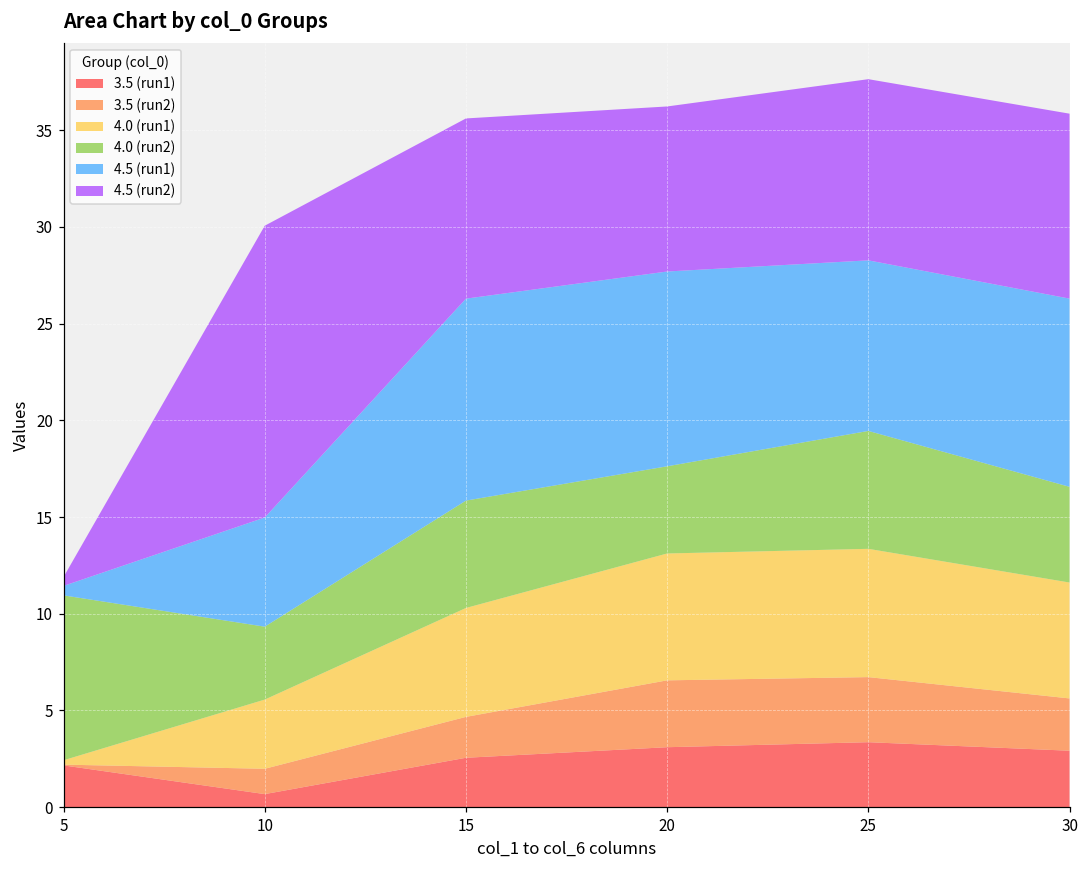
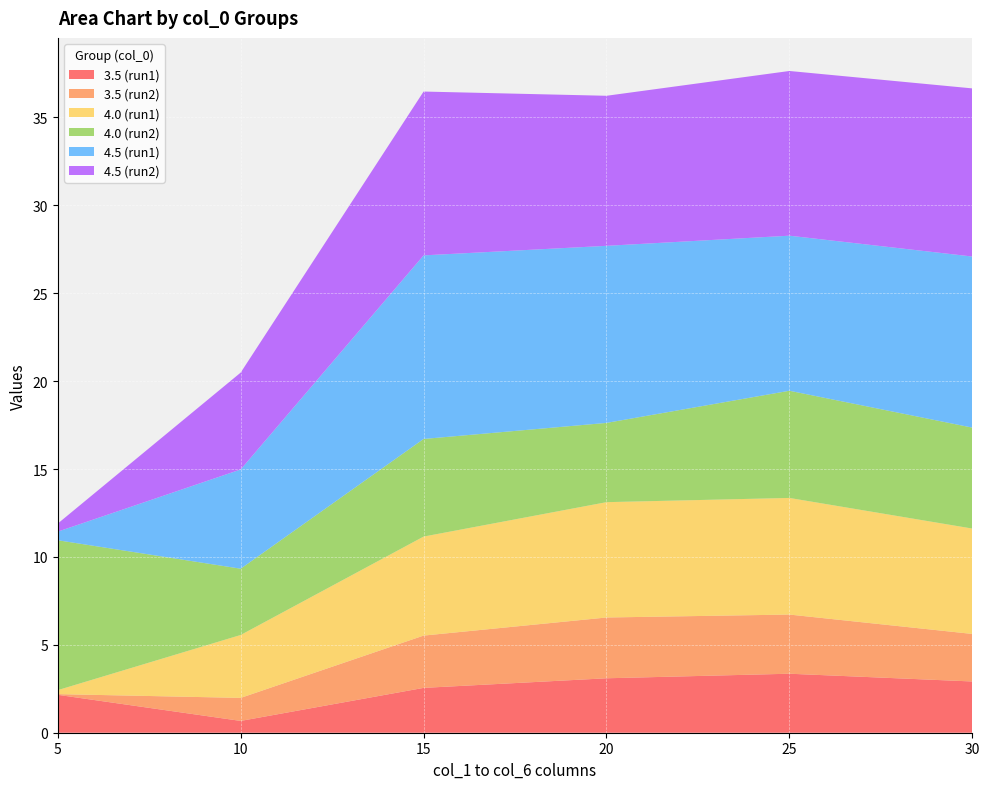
4.5 (run2), 10: 15.1 -> 5.5
3.5 (run2), 15: 2.1 -> 3.0
4.0 (run2), 30: 4.9 -> 5.7
